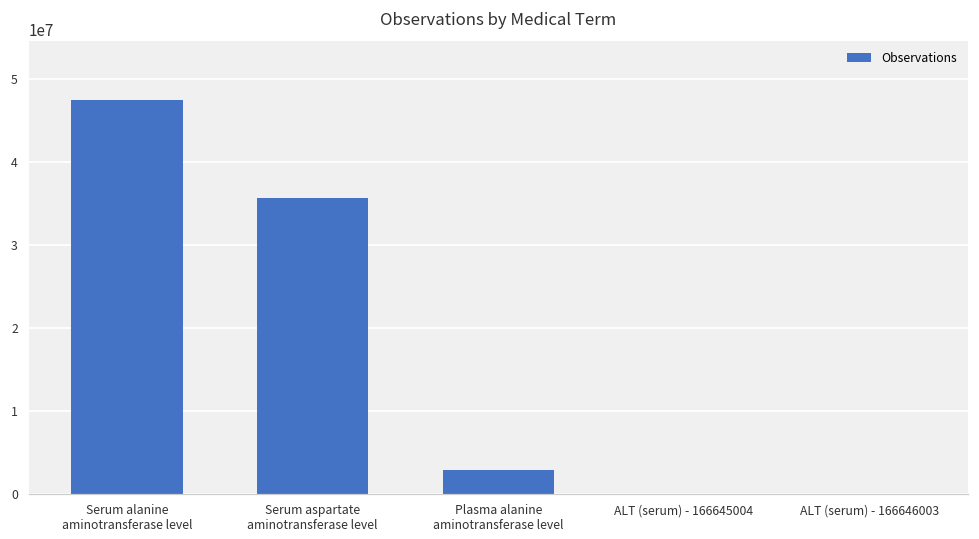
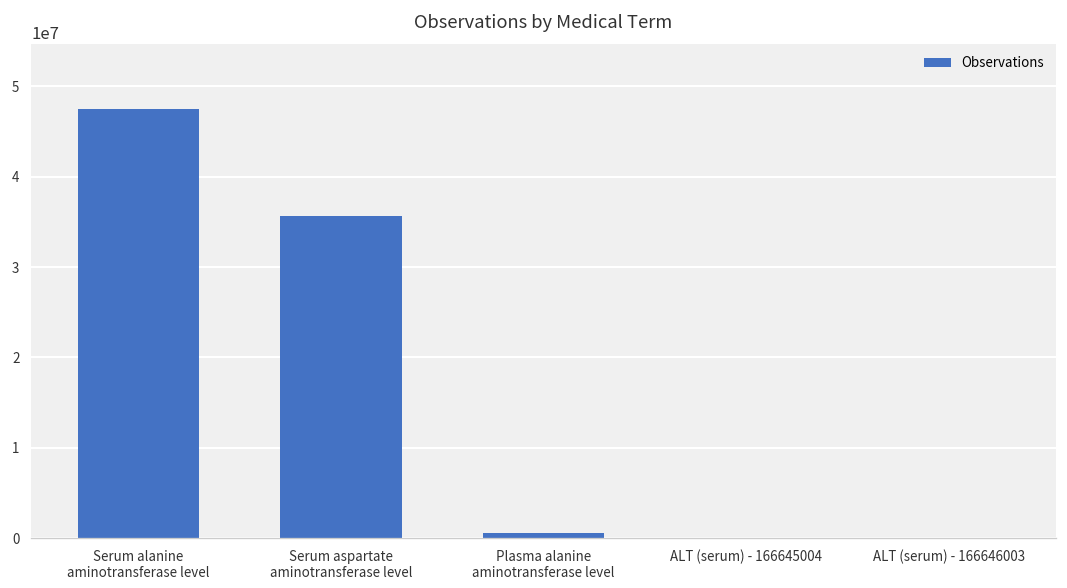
Plasma alanine aminotransferase level: 3000000 -> 1000000
